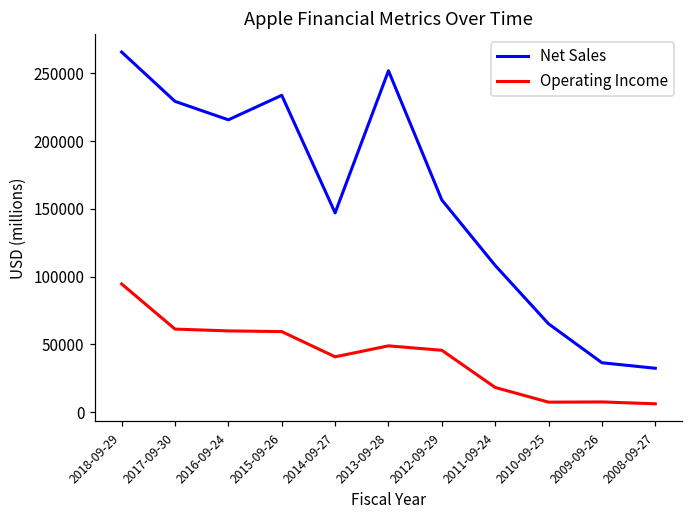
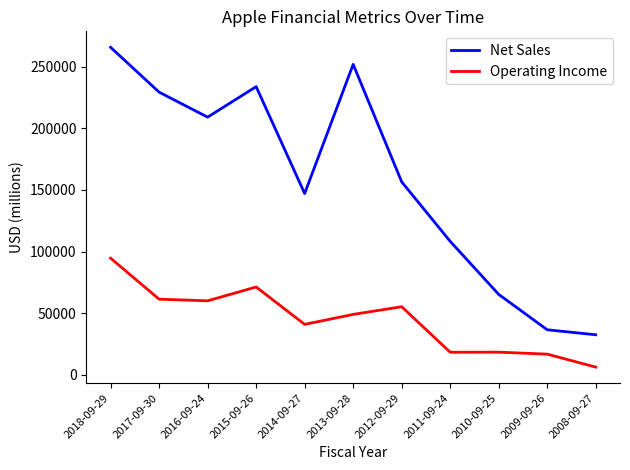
Net Sales, 2016-09-24: 216000 -> 209000
Operating Income, 2015-09-26: 60000 -> 71000
Operating Income, 2012-09-29: 46000 -> 55000
Operating Income, 2010-09-25: 7000 -> 18000
Operating Income, 2009-09-26: 8000 -> 17000
